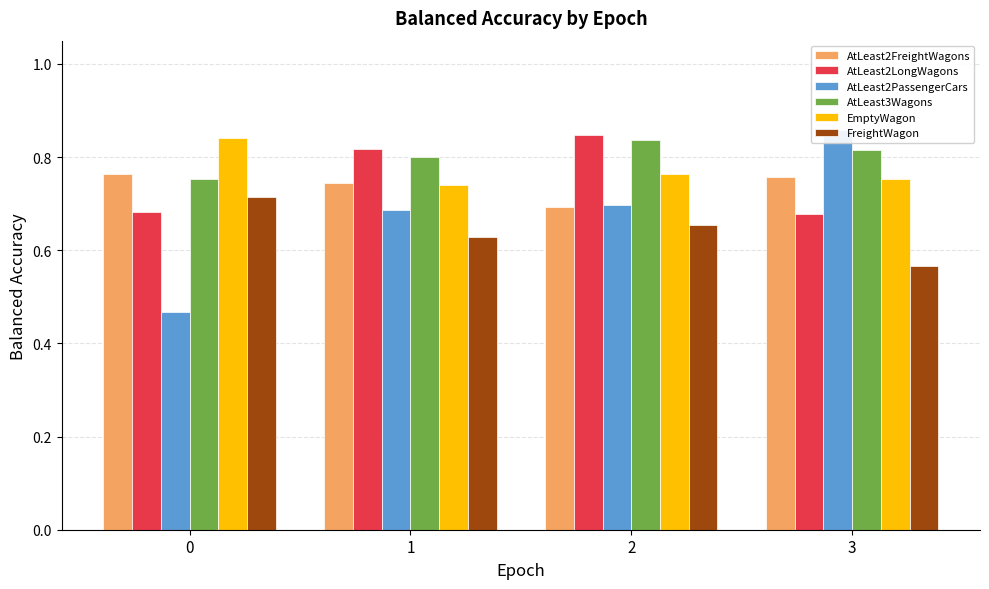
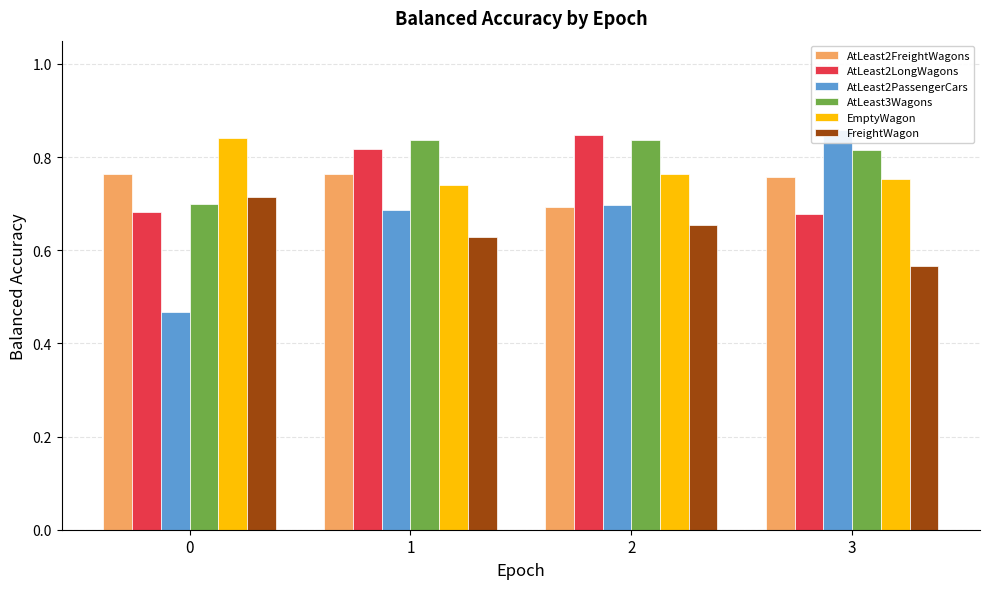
AtLeast3Wagons, 0: 0.75 -> 0.70
AtLeast2FreightWagons, 1: 0.74 -> 0.76
AtLeast3Wagons, 1: 0.80 -> 0.84
